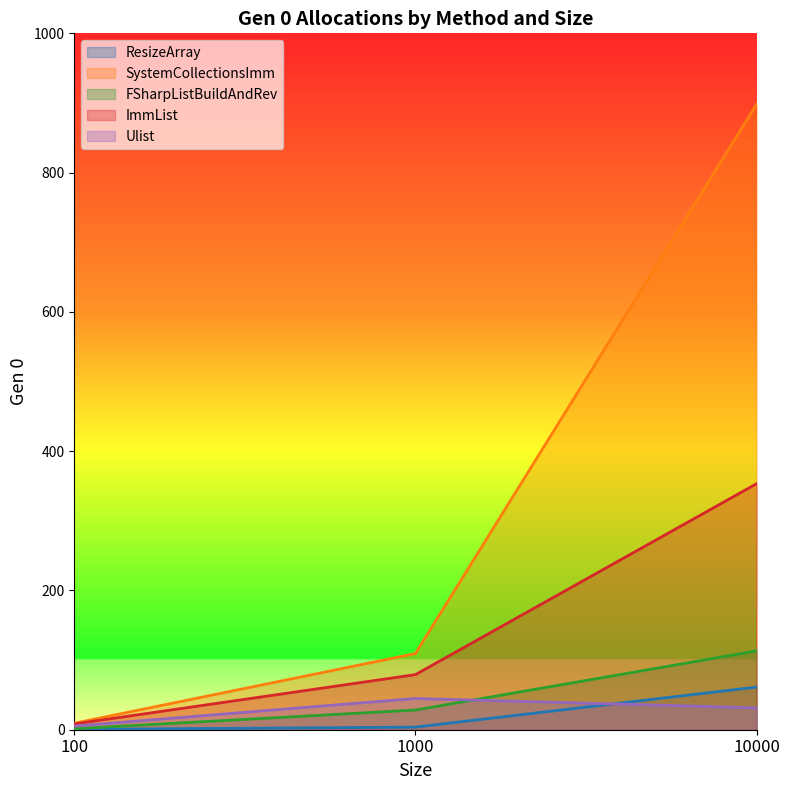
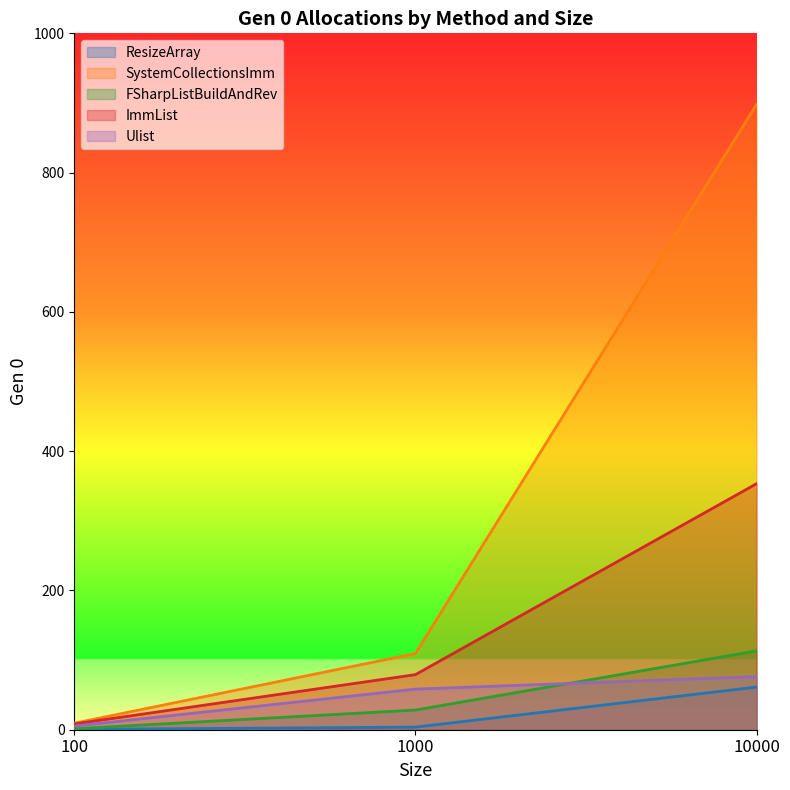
Ulist, 1000: 40 -> 60
Ulist, 10000: 30 -> 80
